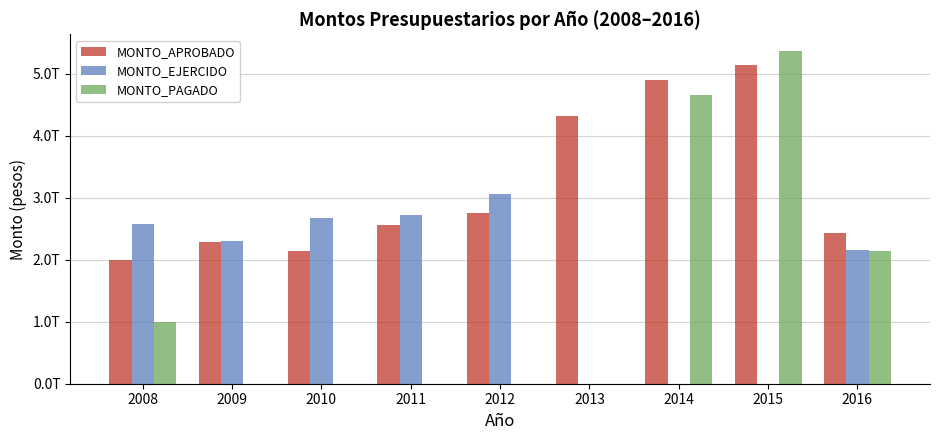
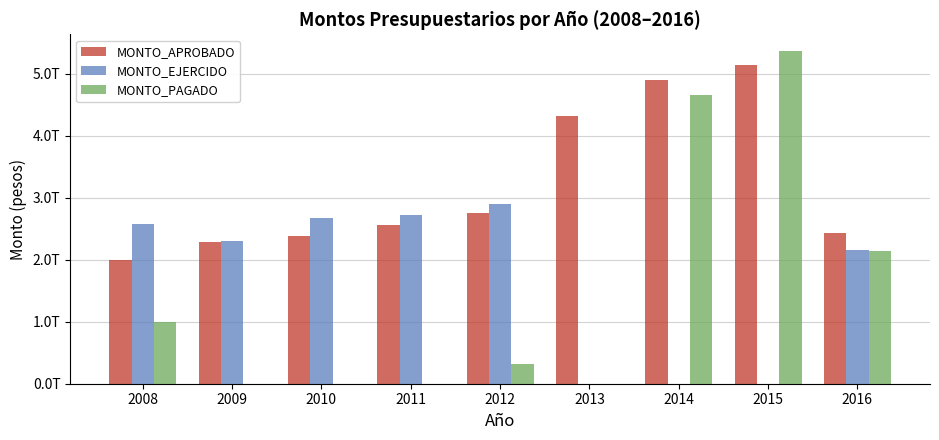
MONTO_APROBADO, 2010: 2.1T -> 2.4T
MONTO_EJERCIDO, 2012: 3.1T -> 2.9T
MONTO_PAGADO, 2012: 0.0T -> 0.3T
